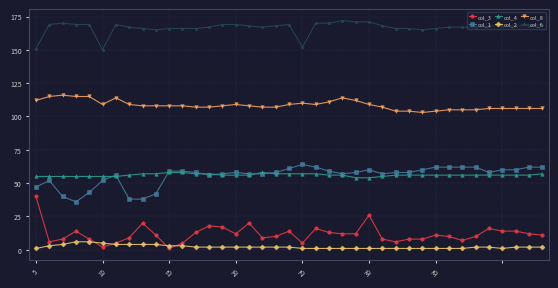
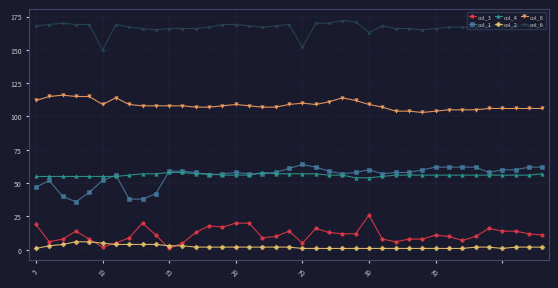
col_3, 5: 40 -> 19
col_6, 5: 151 -> 168
col_3, 20: 12 -> 20
col_6, 30: 171 -> 163
